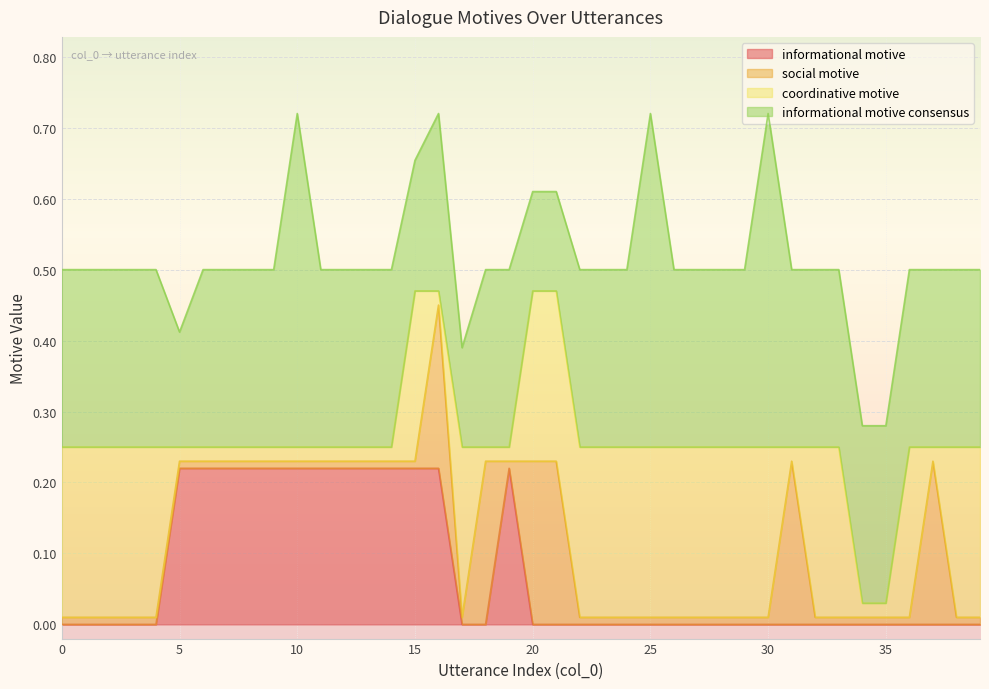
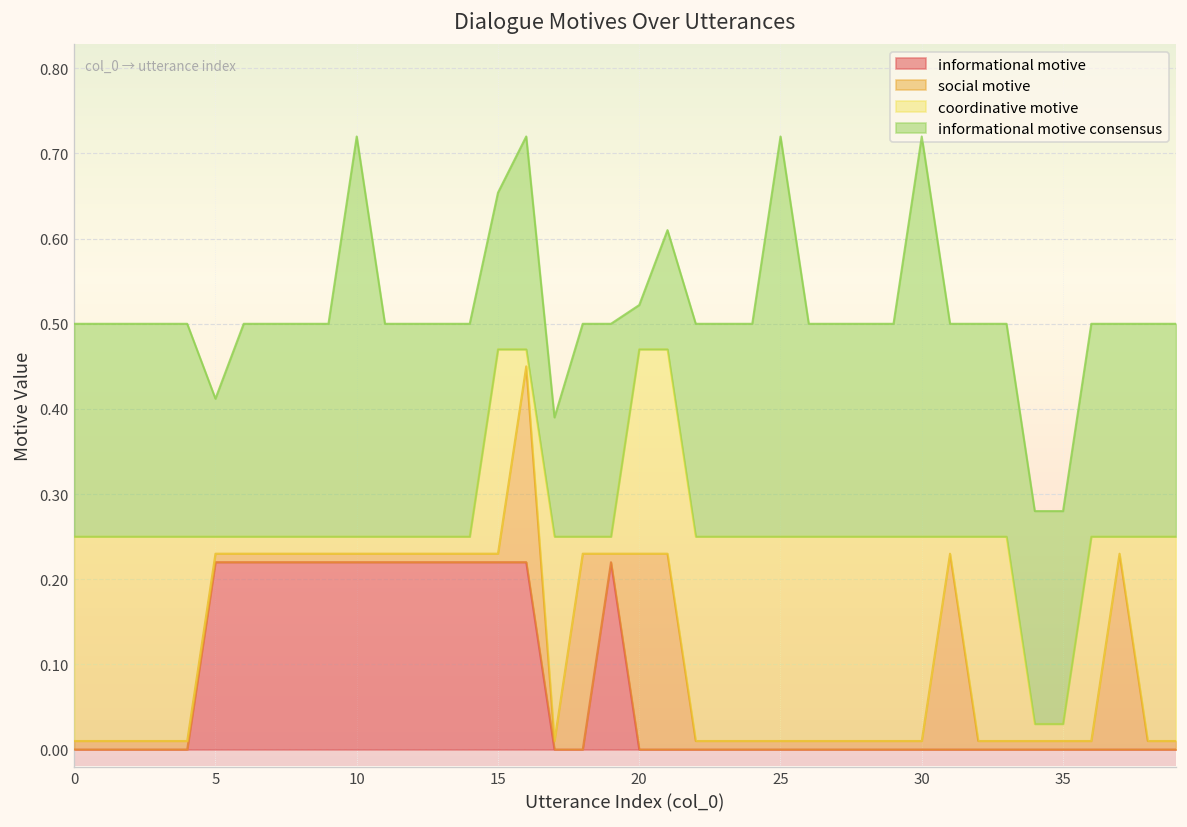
informational motive consensus, 20: 0.14 -> 0.05
